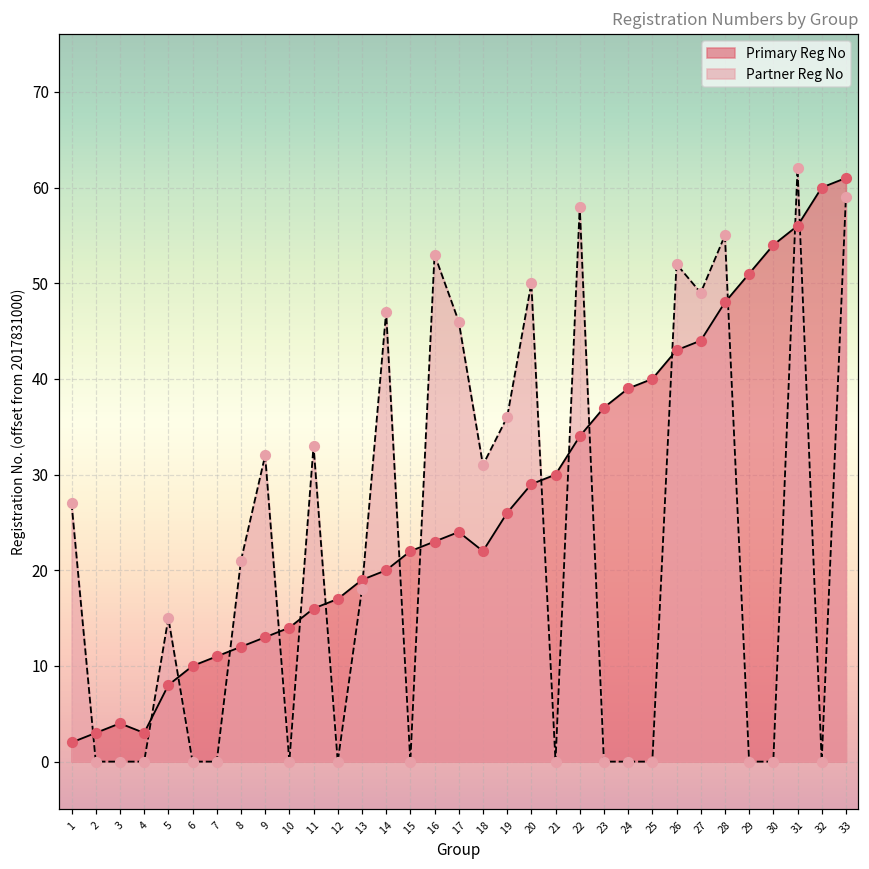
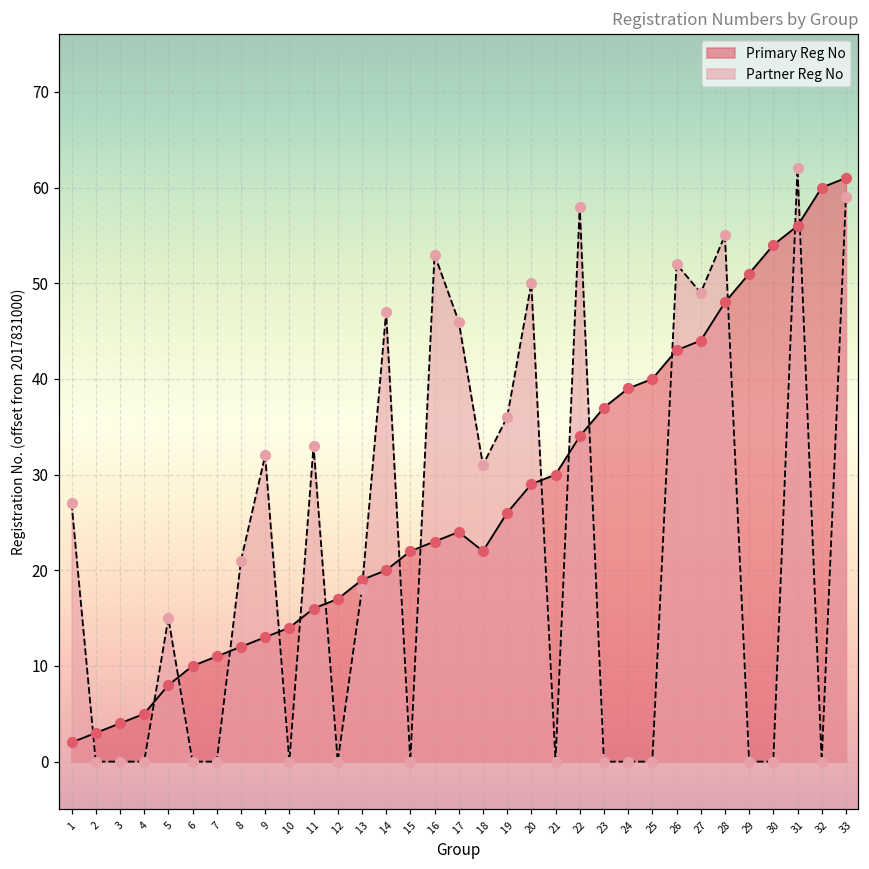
Primary Reg No, 4: 3 -> 5
